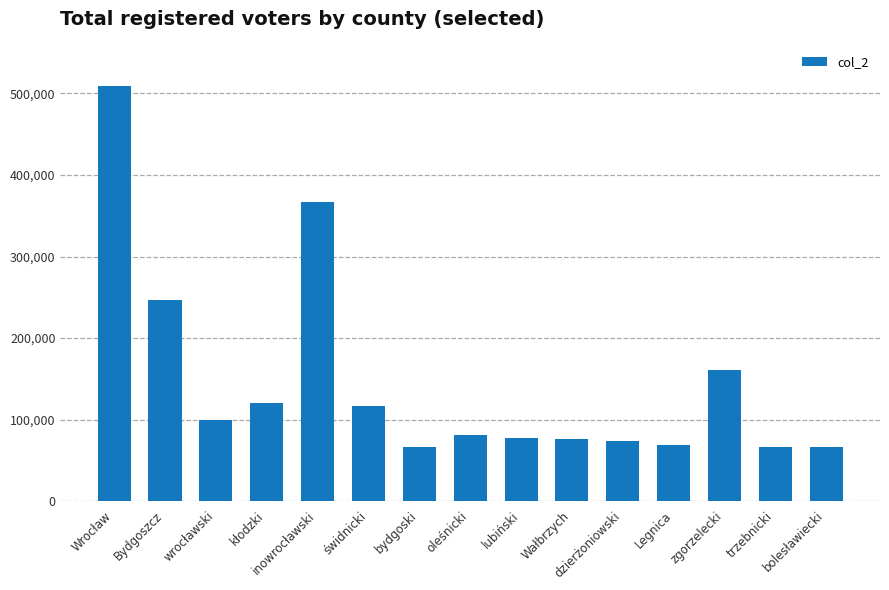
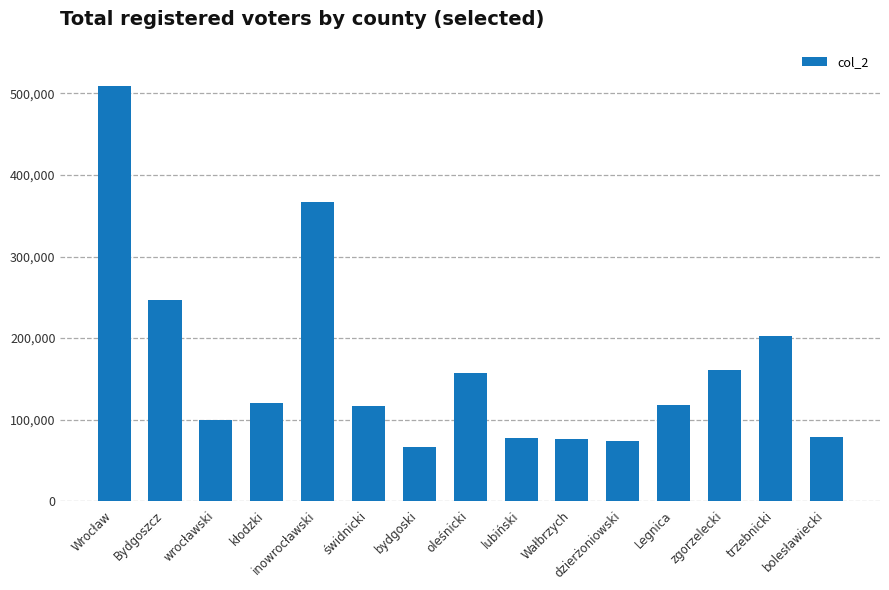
oleśnicki: 80,000 -> 160,000
Legnica: 70,000 -> 120,000
trzebnicki: 70,000 -> 200,000
bolesławiecki: 70,000 -> 80,000
